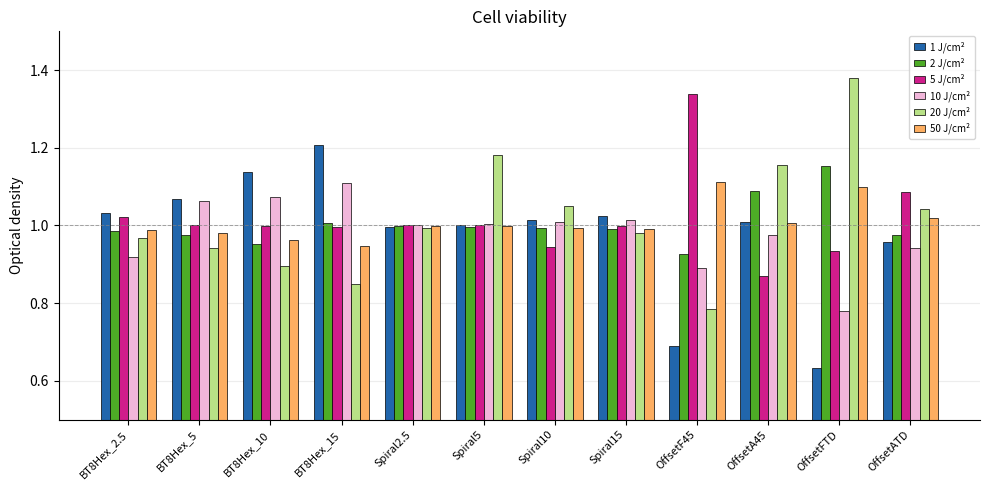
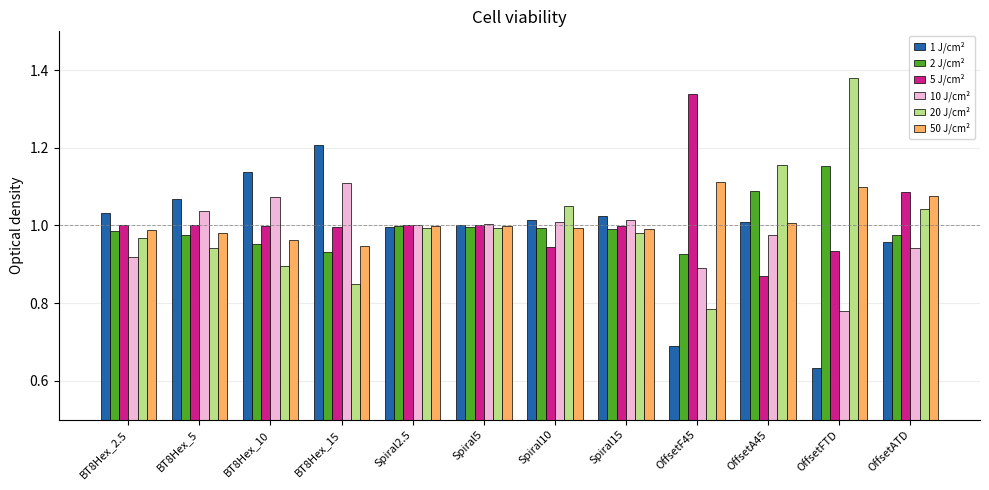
5 J/cm², BT8Hex_2.5: 1.02 -> 1.00
10 J/cm², BT8Hex_5: 1.06 -> 1.04
2 J/cm², BT8Hex_15: 1.01 -> 0.93
20 J/cm², Spiral5: 1.18 -> 0.99
50 J/cm², OffsetATD: 1.02 -> 1.08
